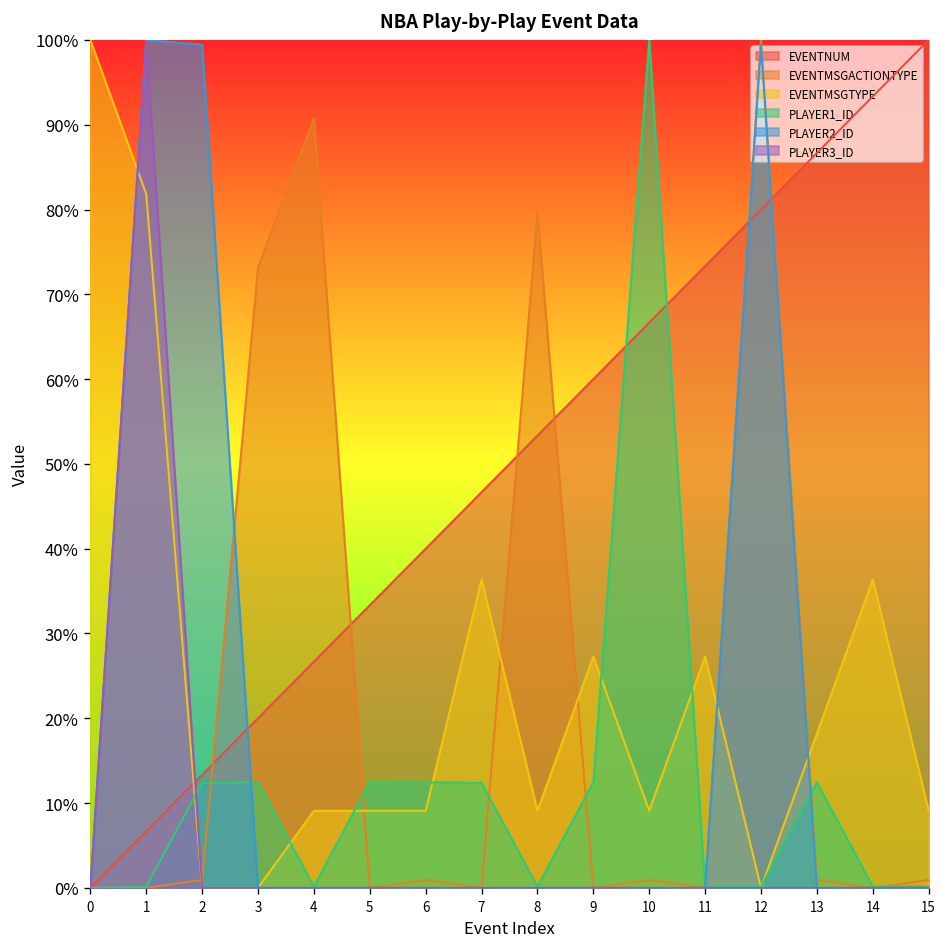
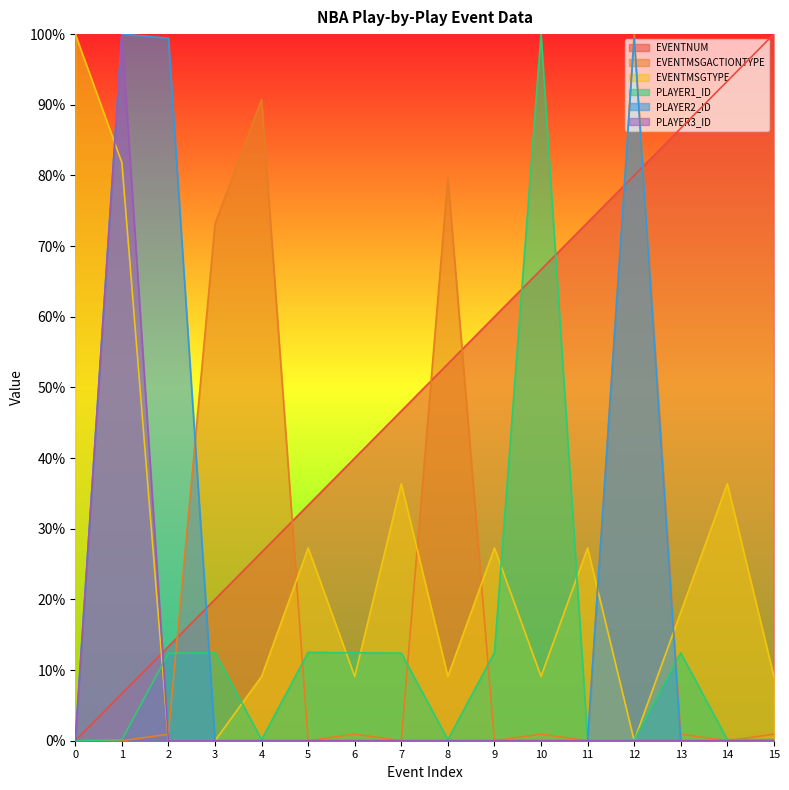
EVENTMSGTYPE, 5: 9% -> 27%
